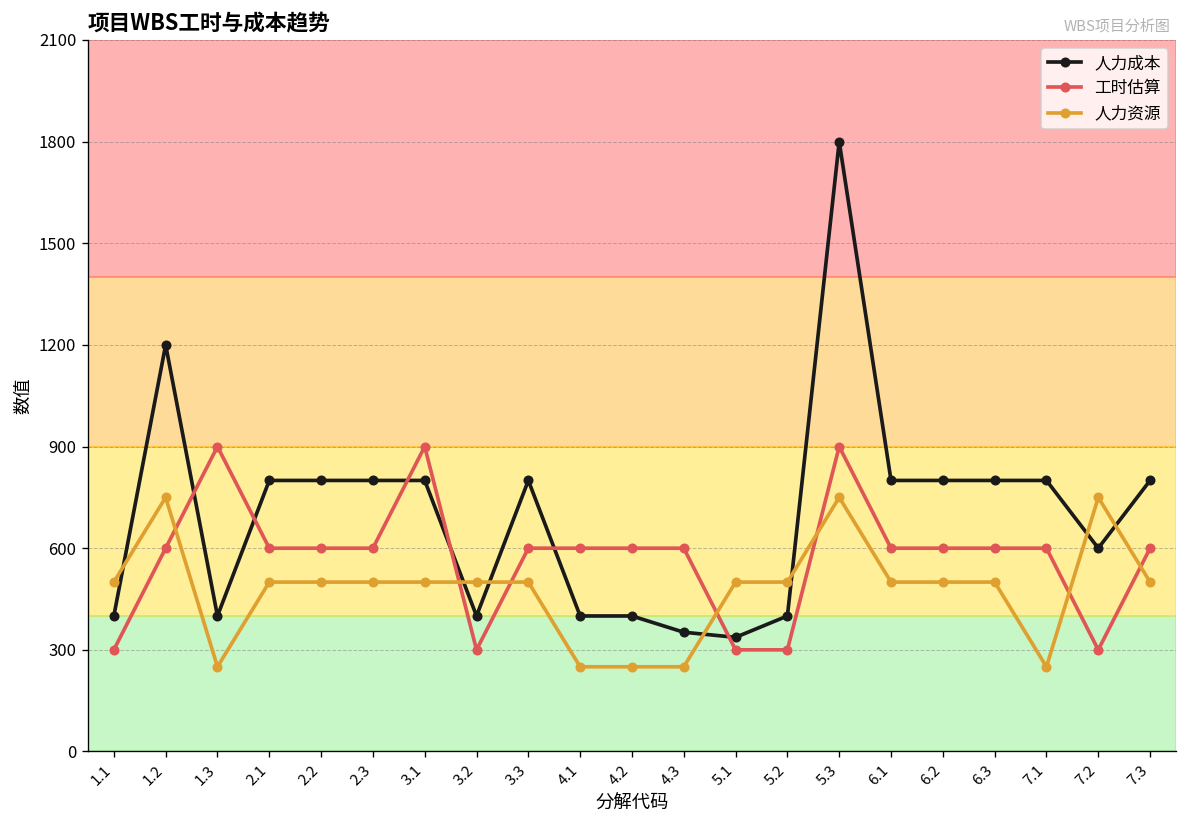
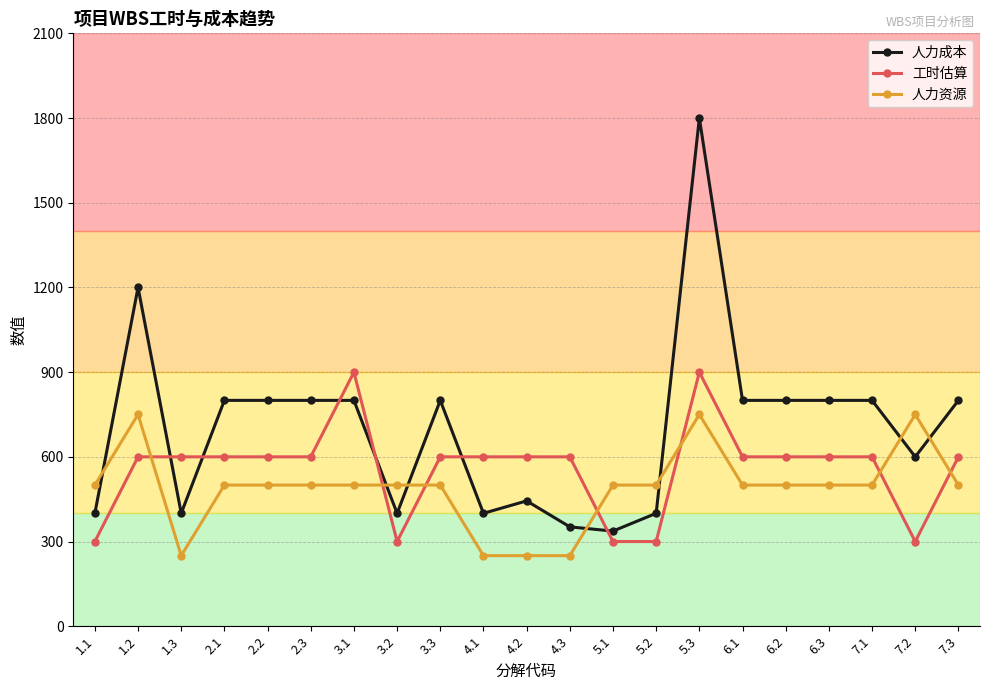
工时估算, 1.3: 900 -> 600
人力成本, 4.2: 400 -> 440
人力资源, 7.1: 250 -> 500
